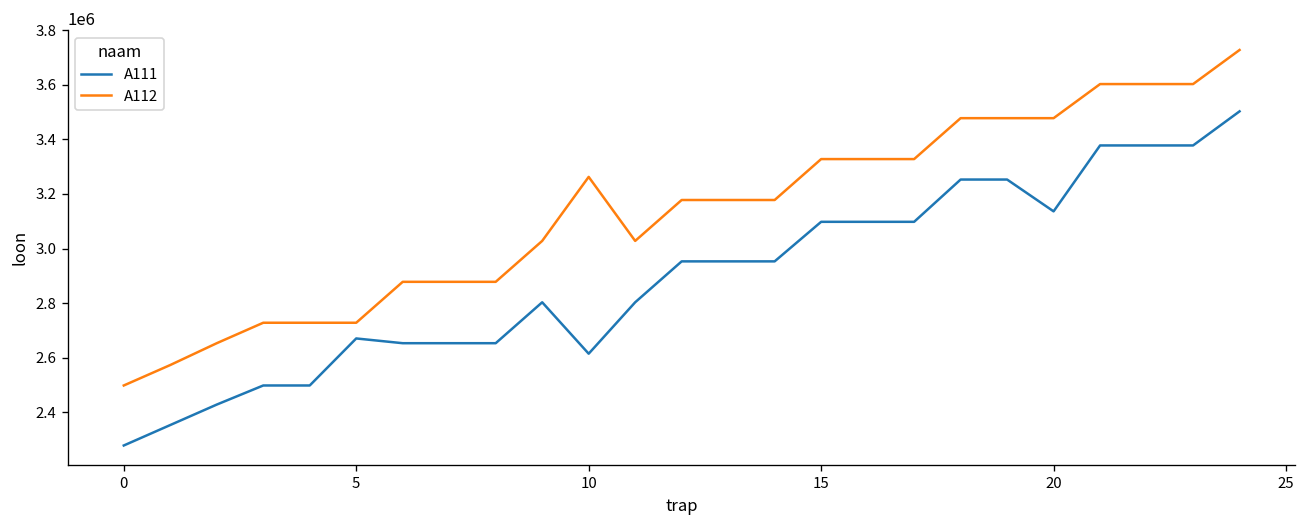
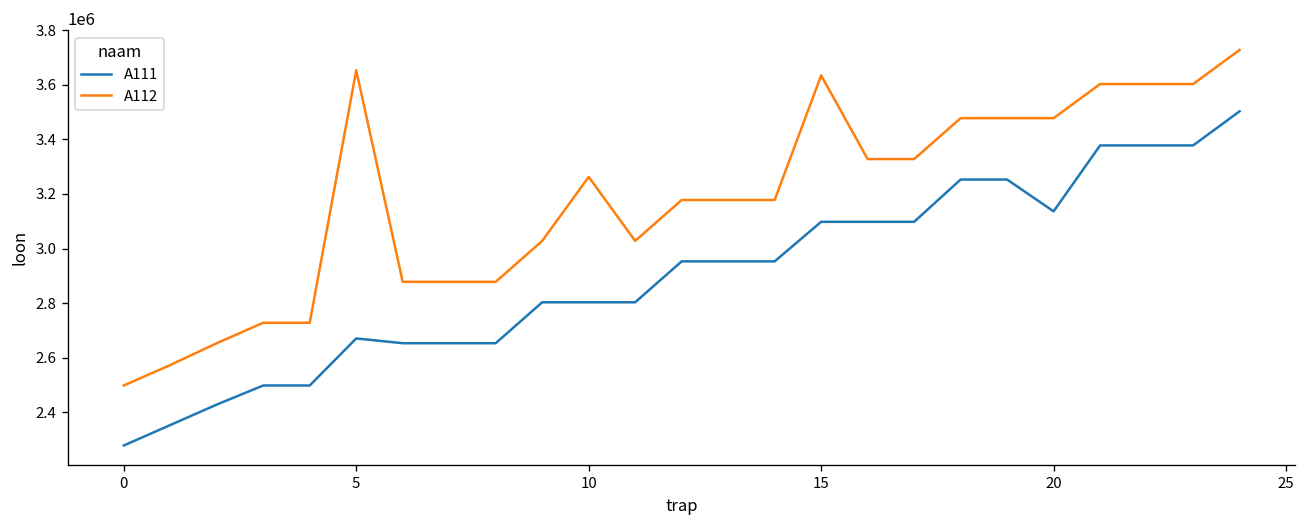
A112, 5: 2730000 -> 3650000
A111, 10: 2610000 -> 2800000
A112, 15: 3330000 -> 3630000
